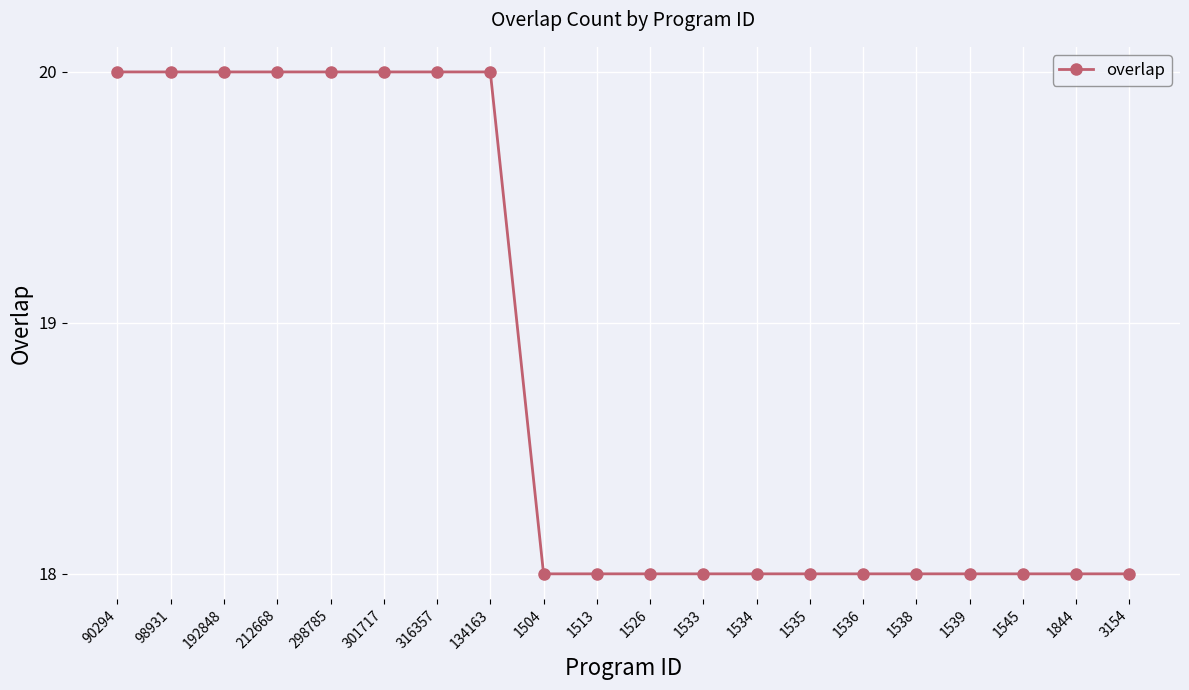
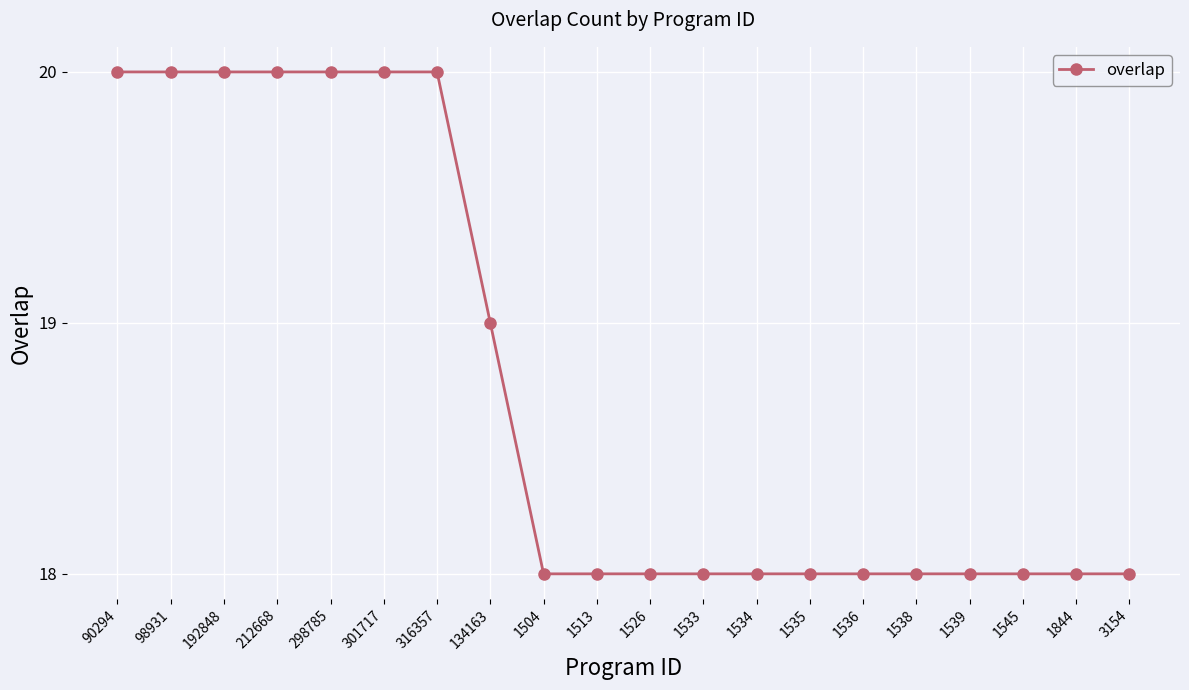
134163: 20 -> 19
